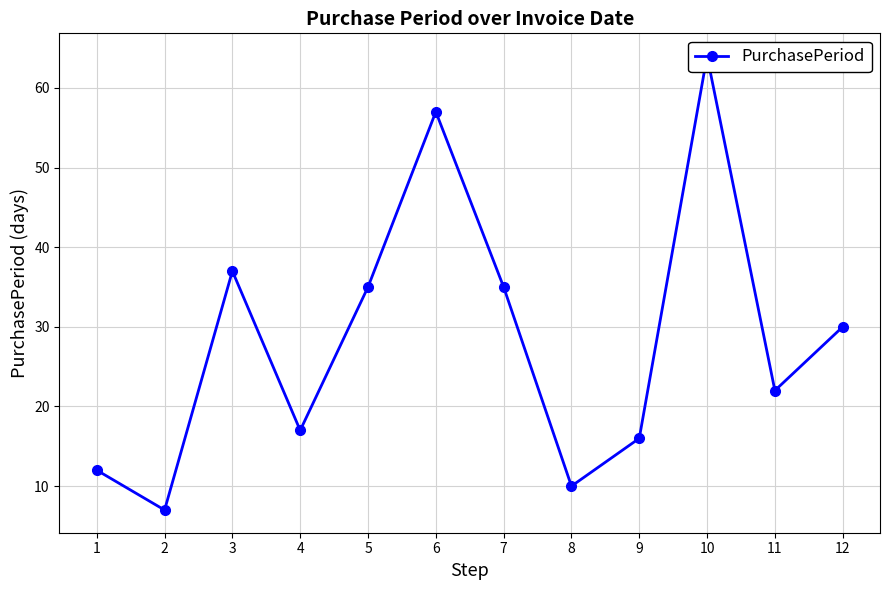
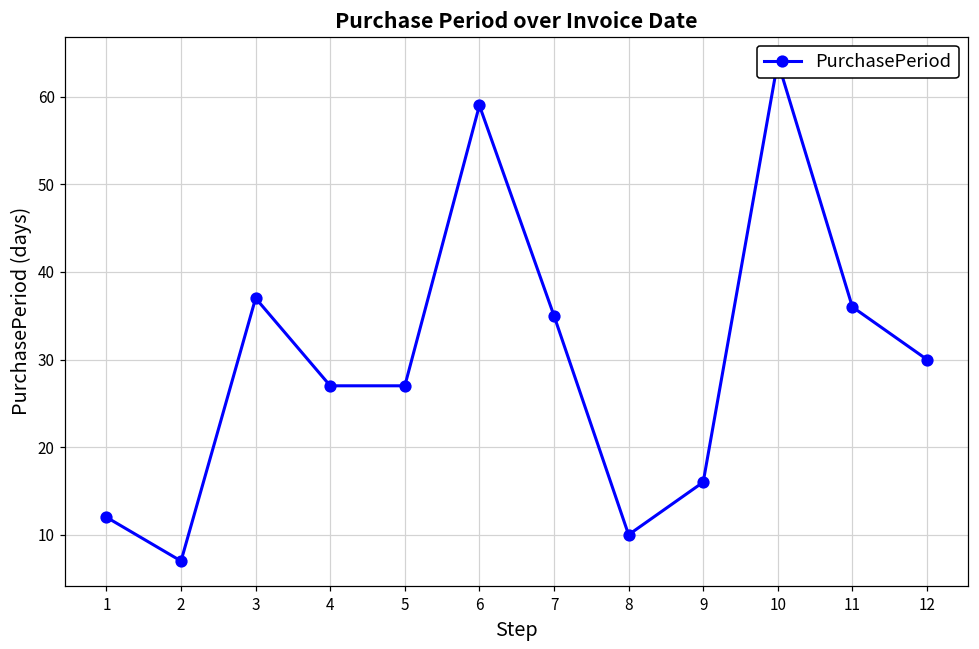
4: 17 -> 27
5: 35 -> 27
6: 57 -> 59
11: 22 -> 36
